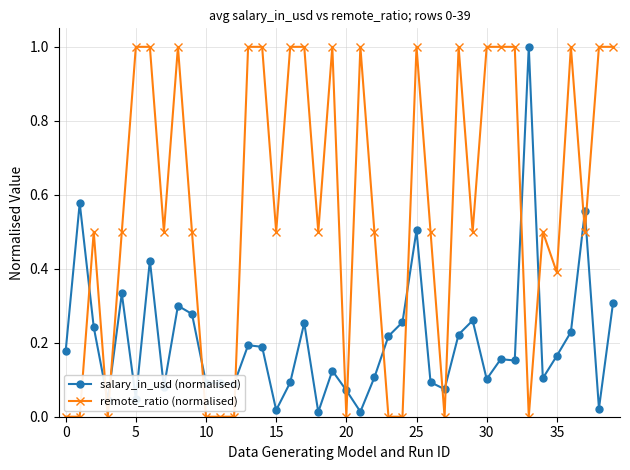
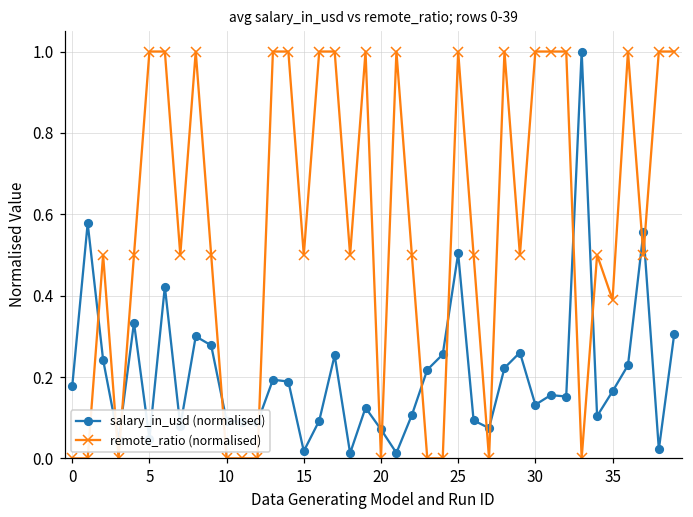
salary_in_usd (normalised), 30: 0.10 -> 0.13
